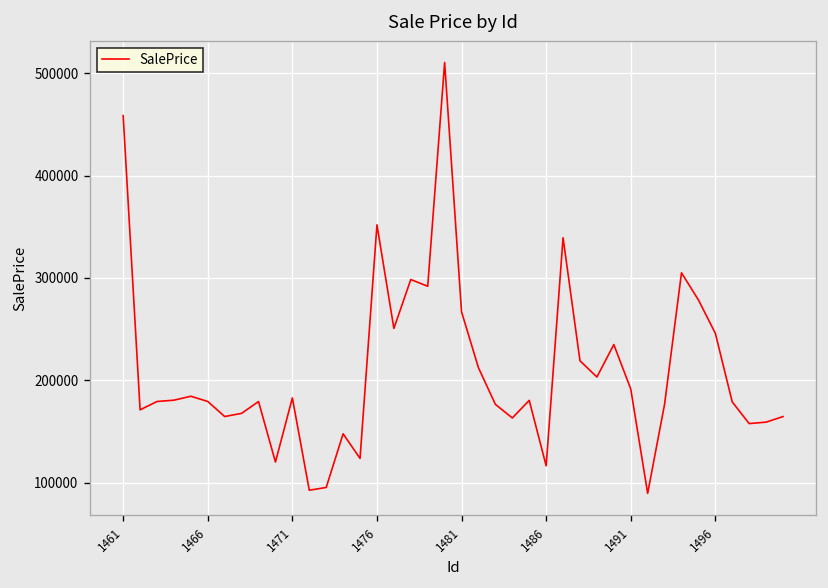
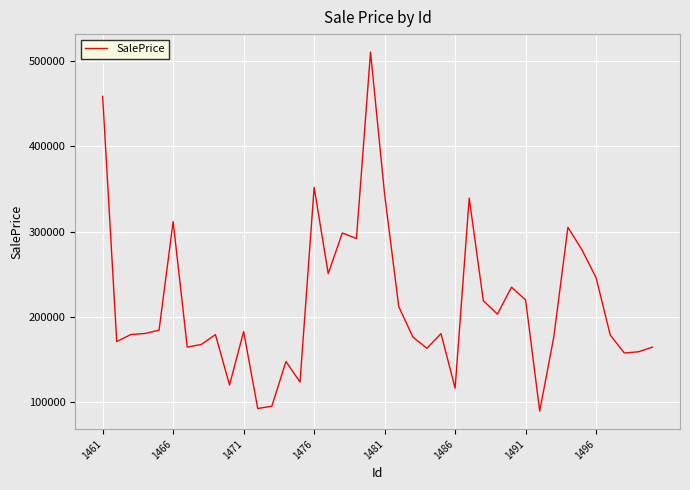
1466: 180000 -> 310000
1481: 270000 -> 340000
1491: 190000 -> 220000
